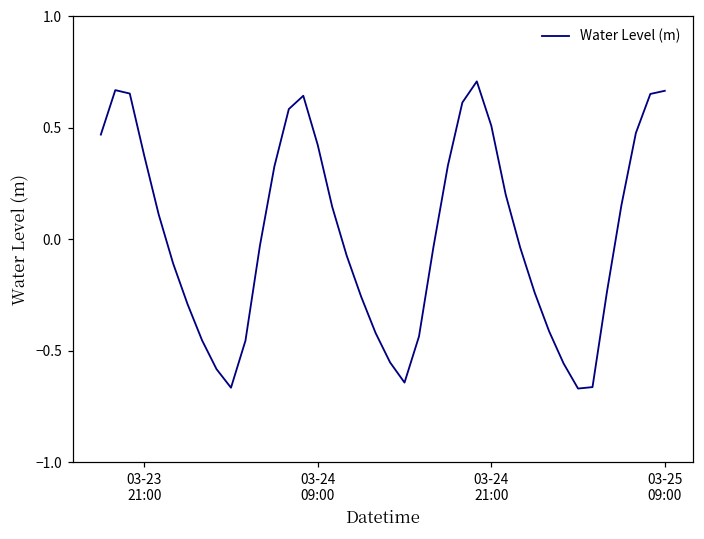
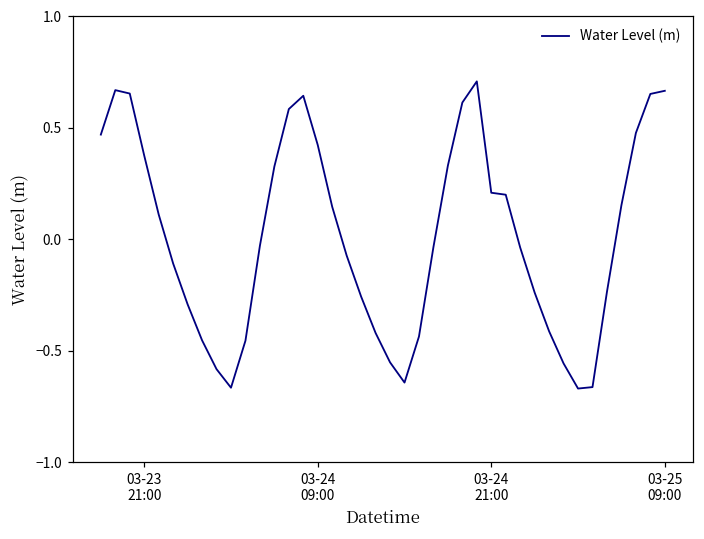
03-24 21:00: 0.51 -> 0.21
